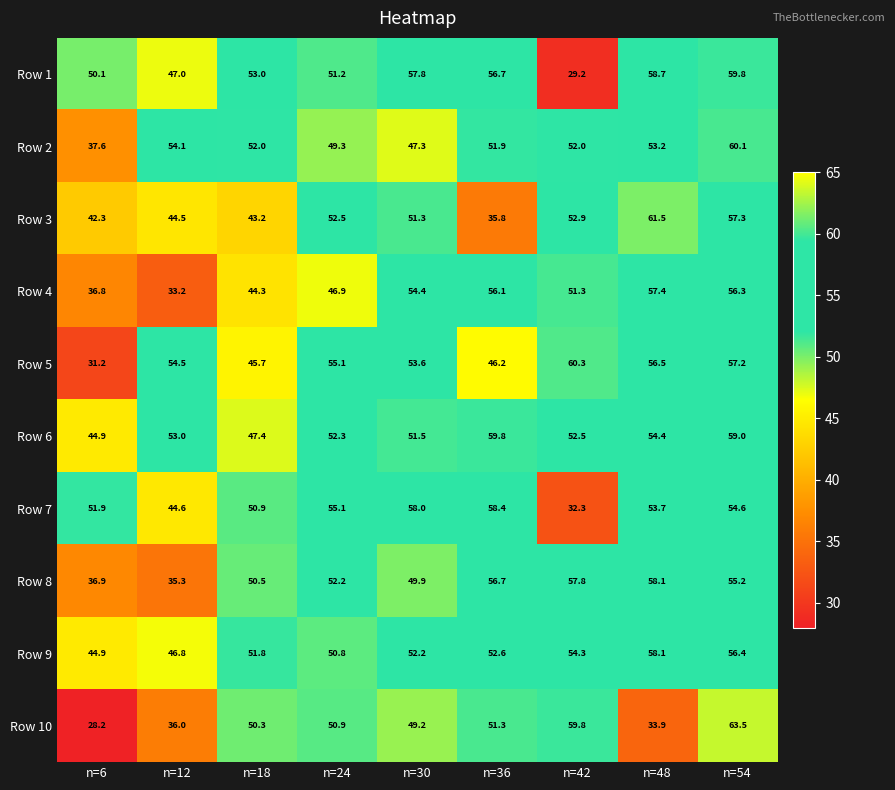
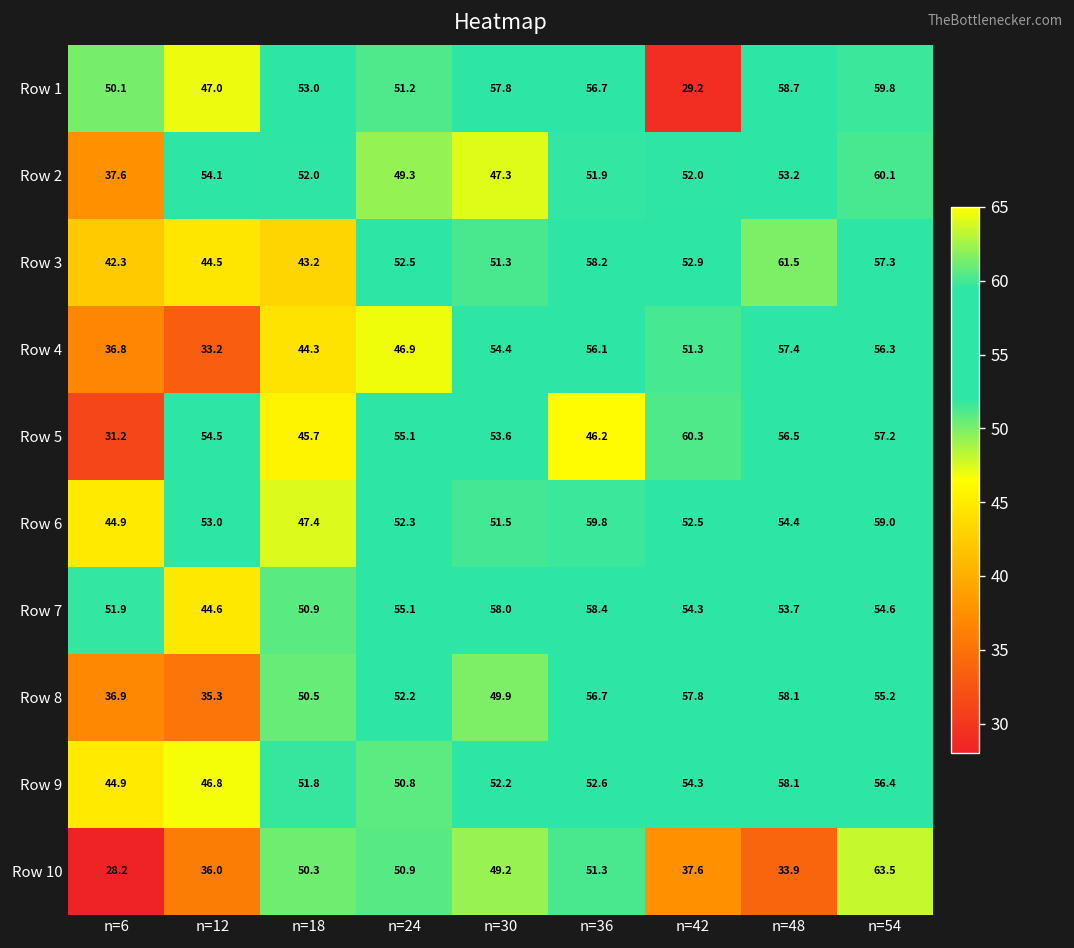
Row 3, n=36: 35.8 -> 58.2
Row 7, n=42: 32.3 -> 54.3
Row 10, n=42: 59.8 -> 37.6
